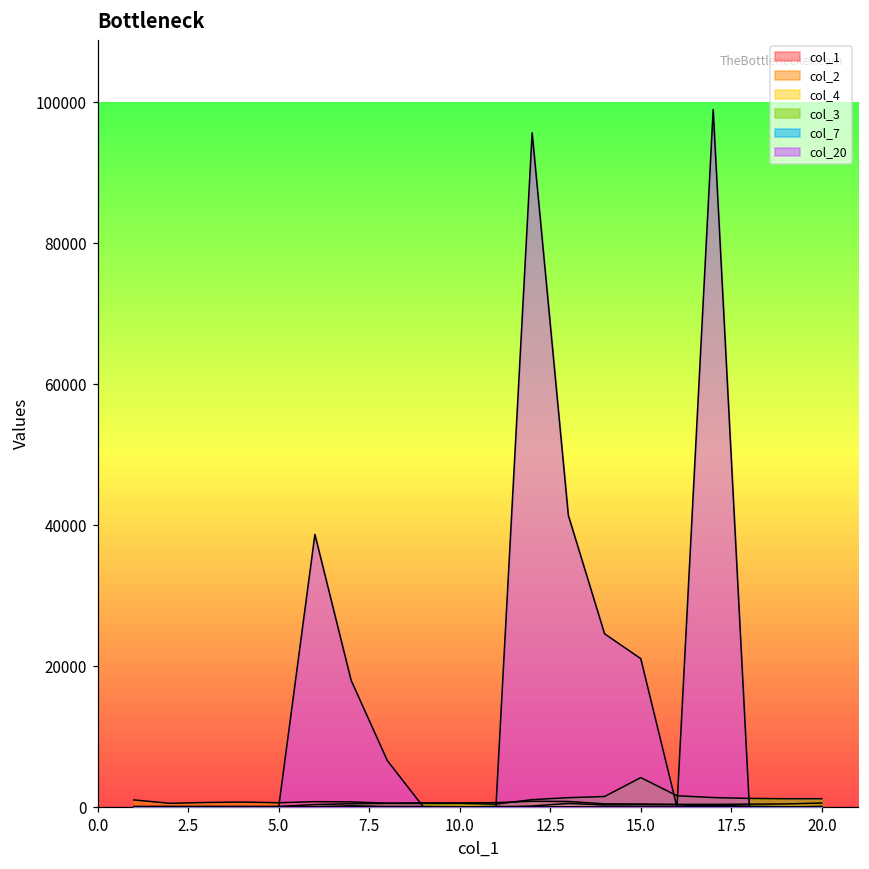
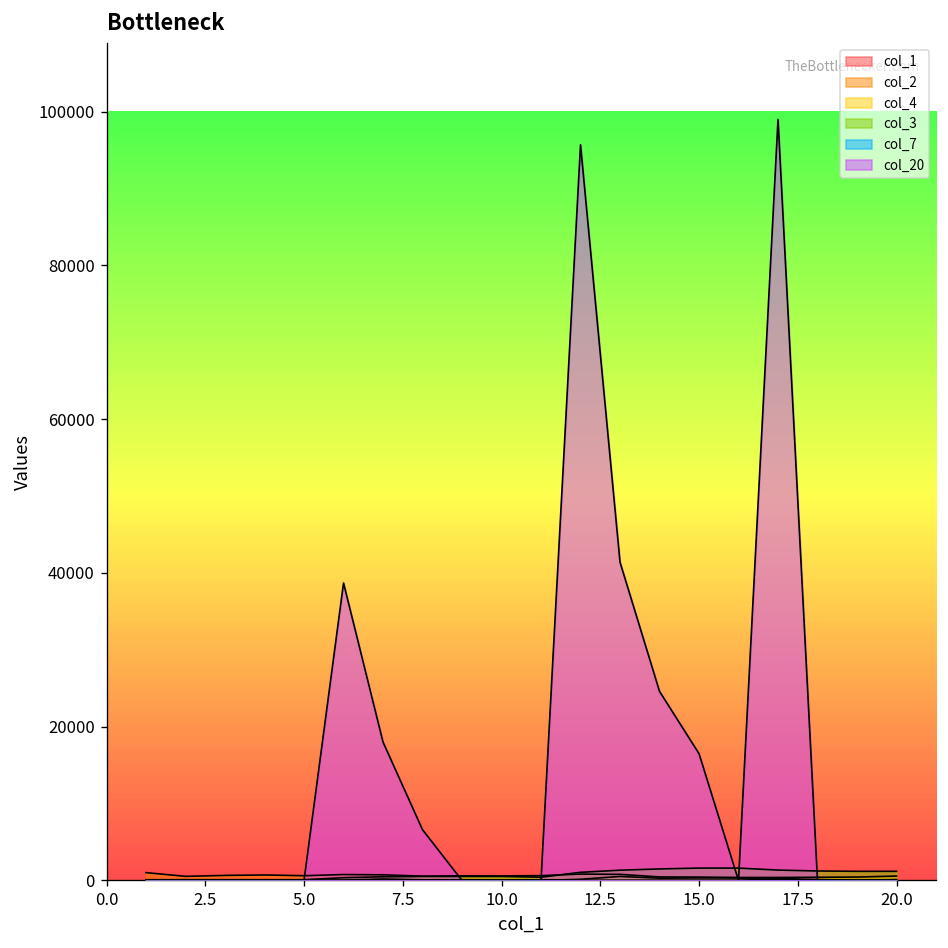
col_3, 15.0: 4000 -> 2000
col_20, 15.0: 21000 -> 17000
